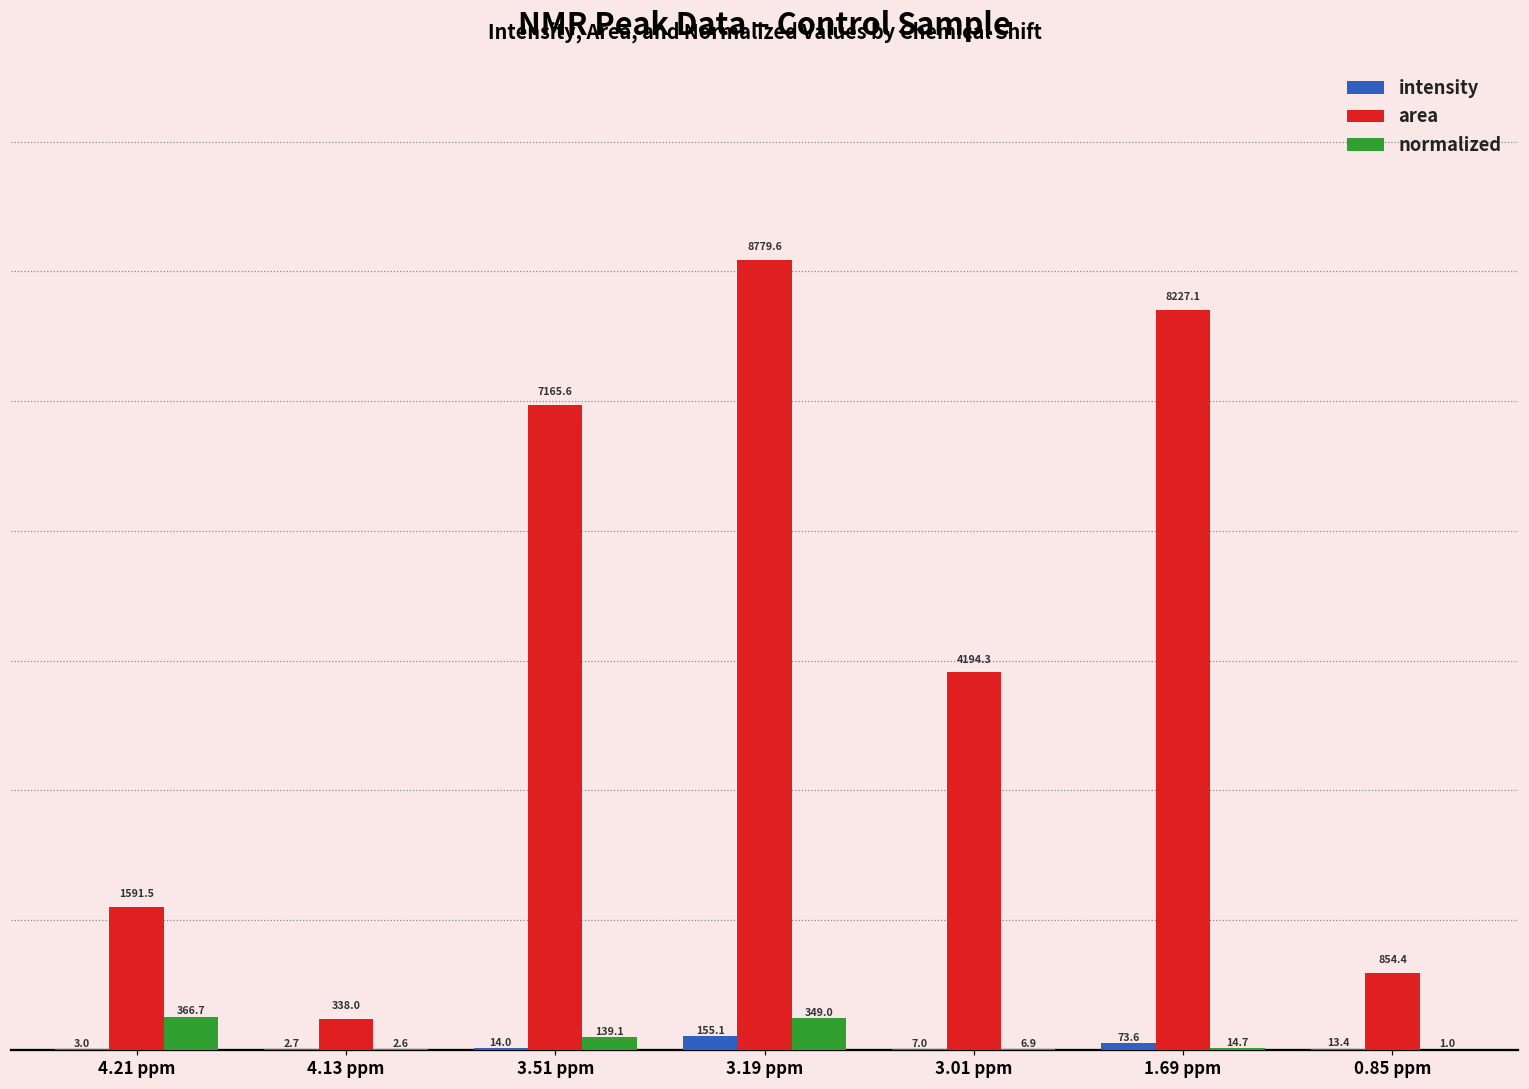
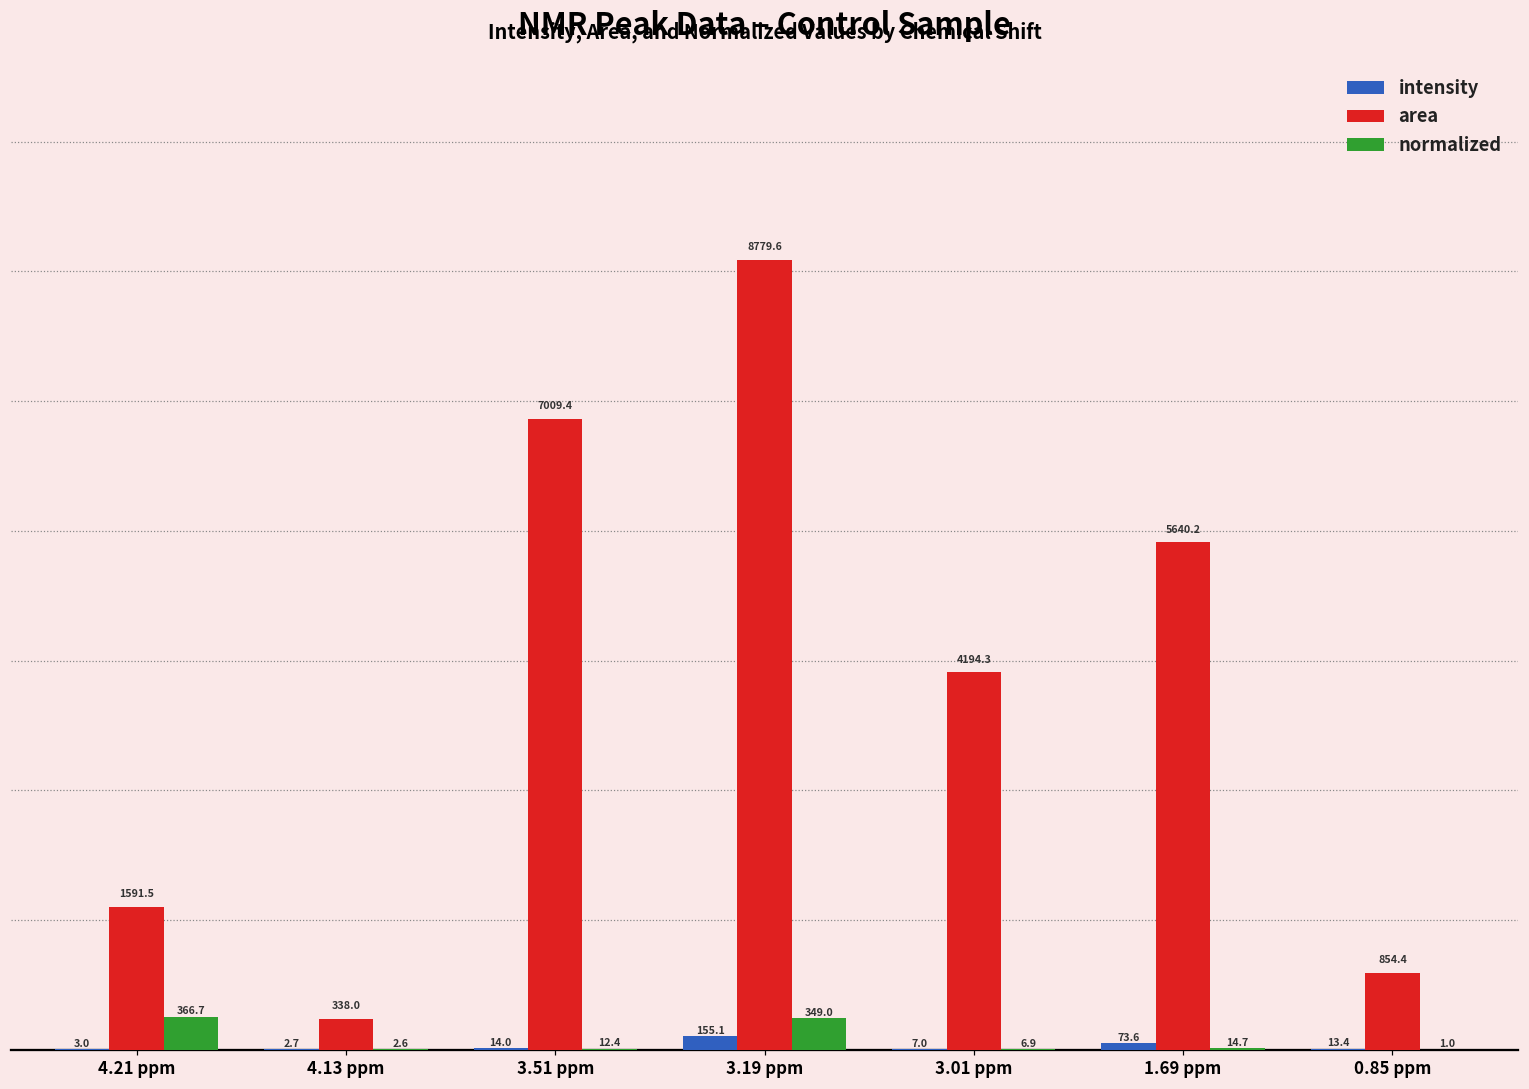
area, 3.51 ppm: 7165.6 -> 7009.4
normalized, 3.51 ppm: 139.1 -> 12.4
area, 1.69 ppm: 8227.1 -> 5640.2
